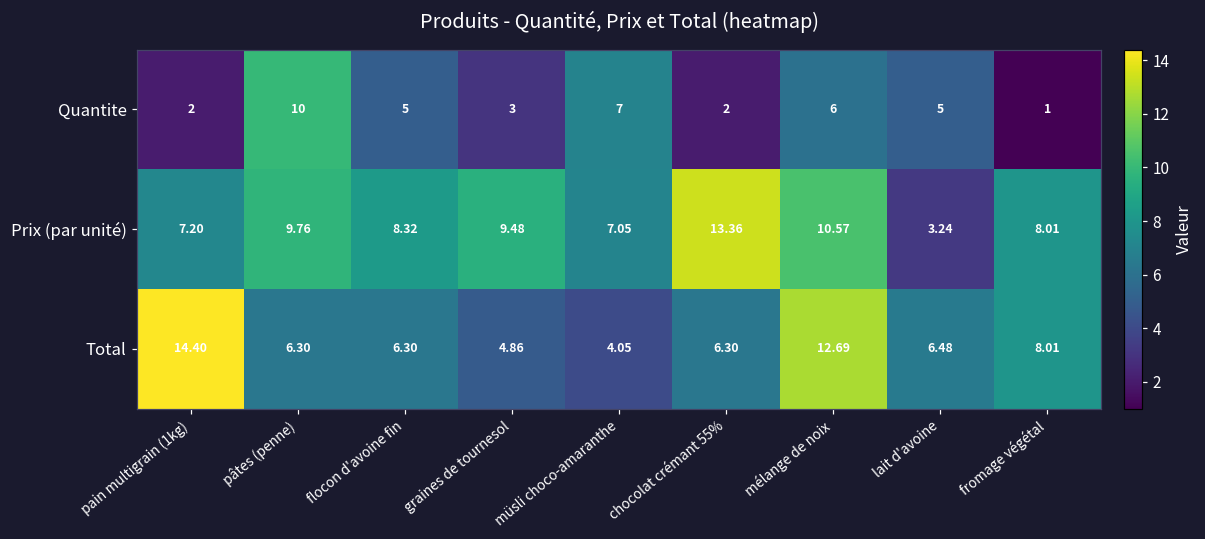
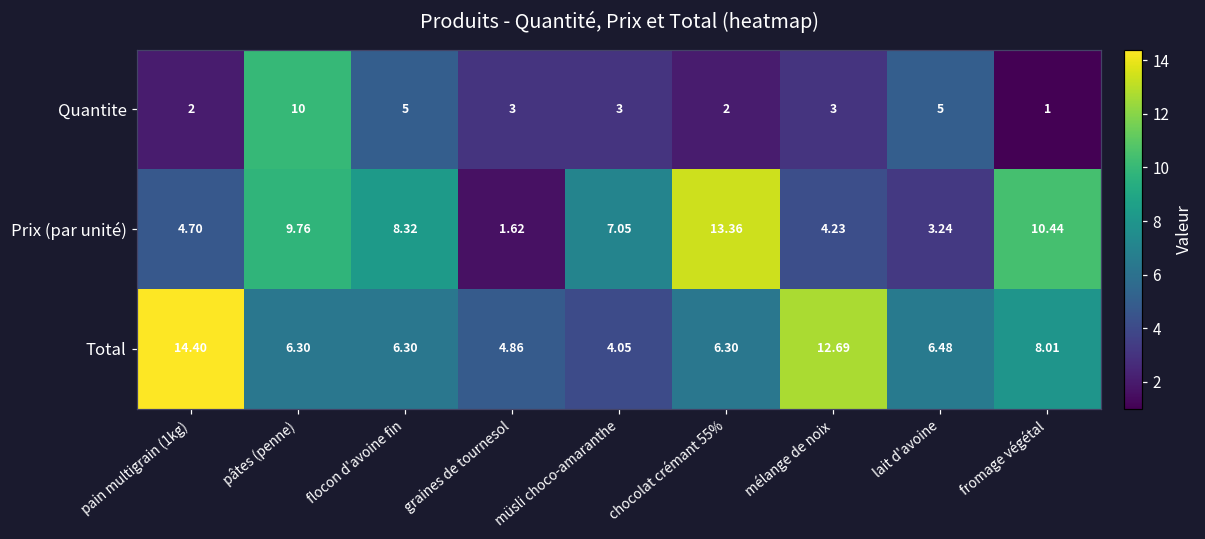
Quantite, müsli choco-amaranthe: 7 -> 3
Quantite, mélange de noix: 6 -> 3
Prix (par unité), pain multigrain (1kg): 7.20 -> 4.70
Prix (par unité), graines de tournesol: 9.48 -> 1.62
Prix (par unité), mélange de noix: 10.57 -> 4.23
Prix (par unité), fromage végétal: 8.01 -> 10.44
